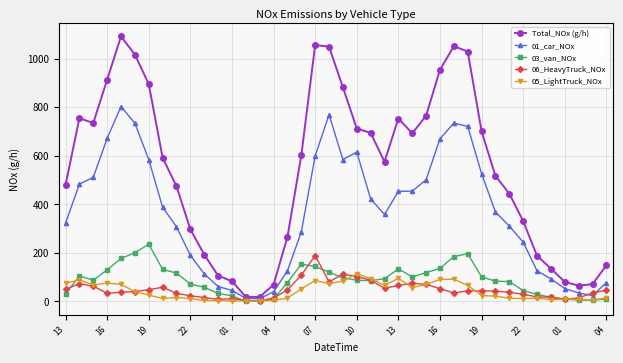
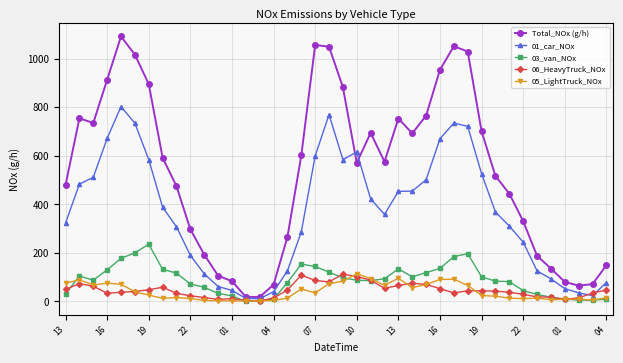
06_HeavyTruck_NOx, 07: 190 -> 90
05_LightTruck_NOx, 07: 90 -> 40
Total_NOx (g/h), 10: 710 -> 570
